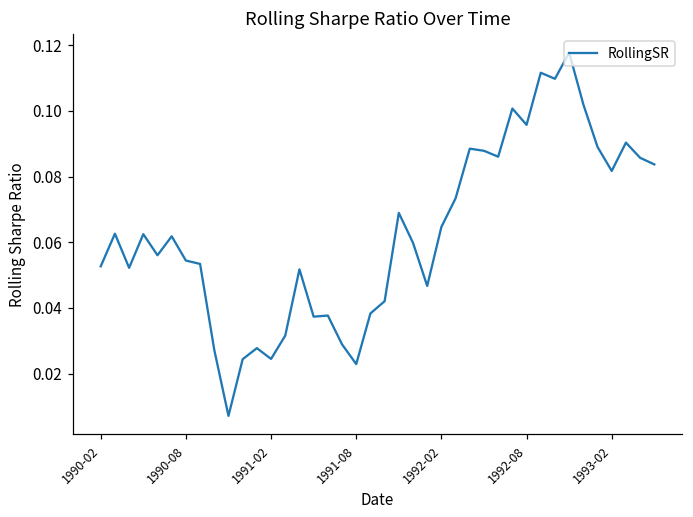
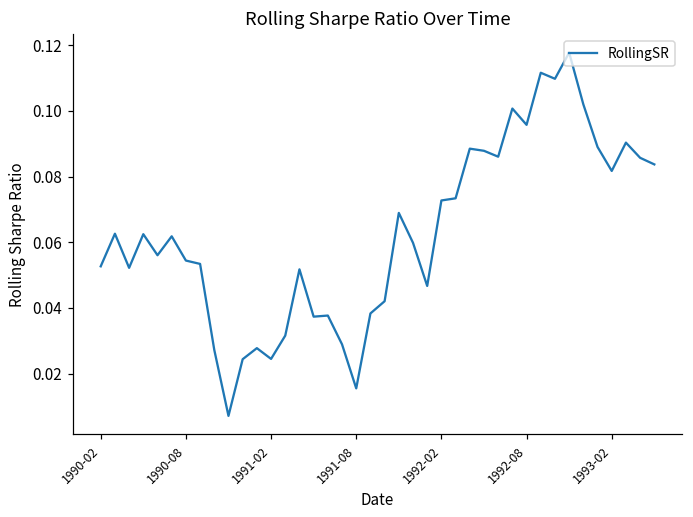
1991-08: 0.023 -> 0.015
1992-02: 0.065 -> 0.073
